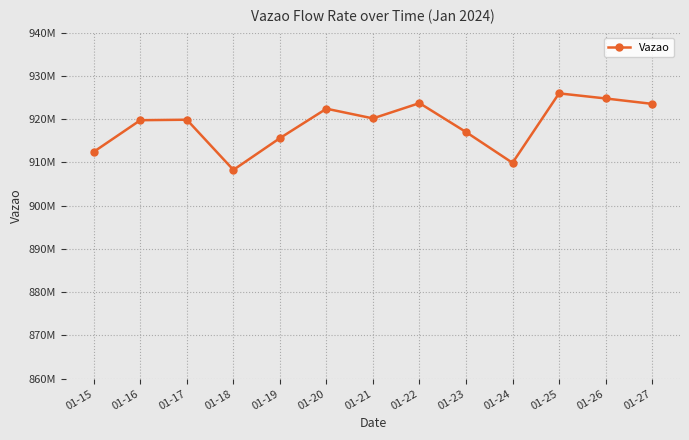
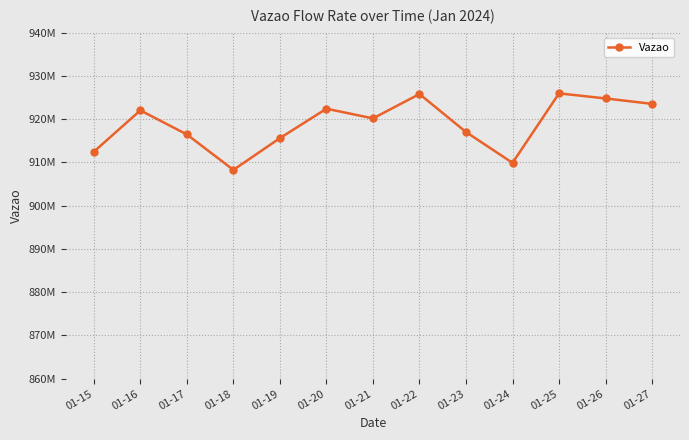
01-16: 920000000 -> 922000000
01-17: 920000000 -> 916000000
01-22: 924000000 -> 926000000
